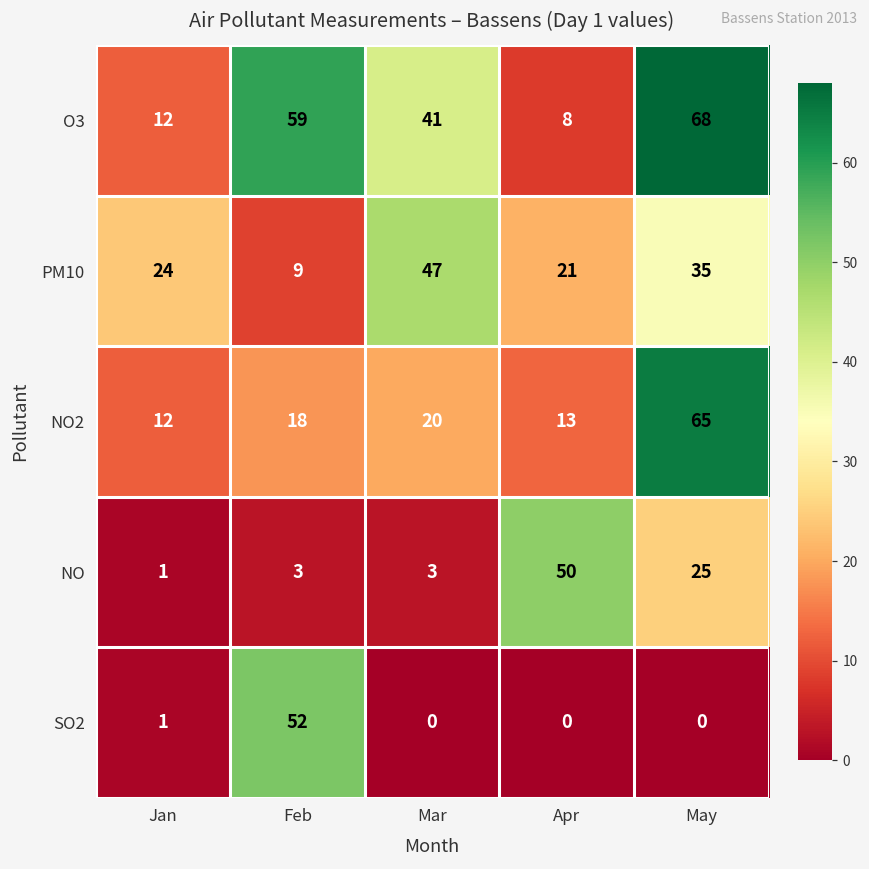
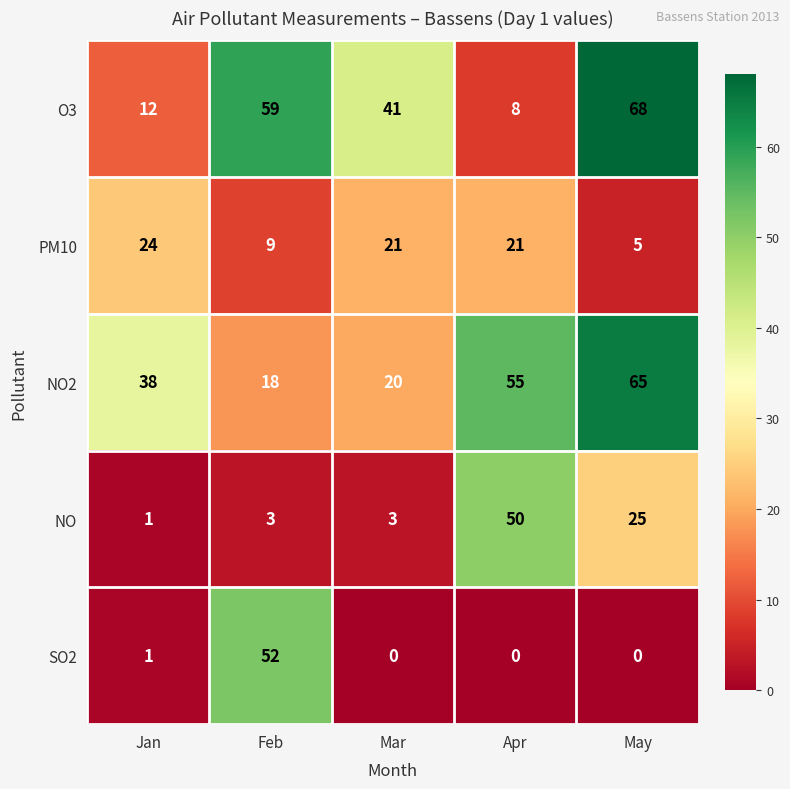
PM10, Mar: 47 -> 21
PM10, May: 35 -> 5
NO2, Jan: 12 -> 38
NO2, Apr: 13 -> 55
